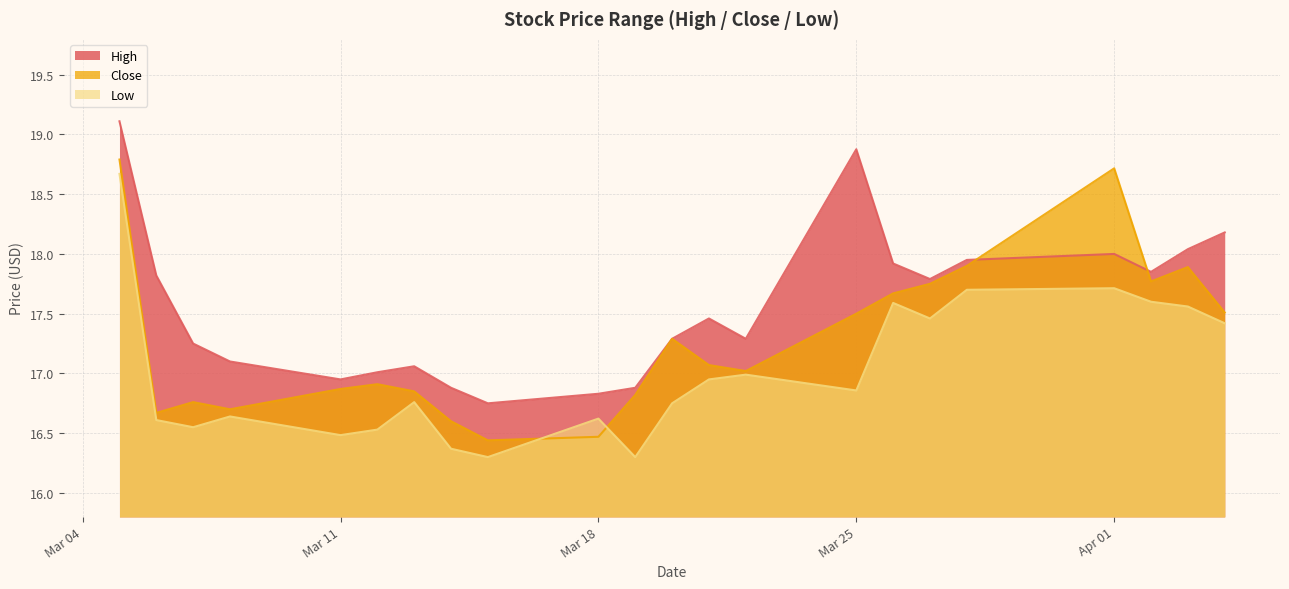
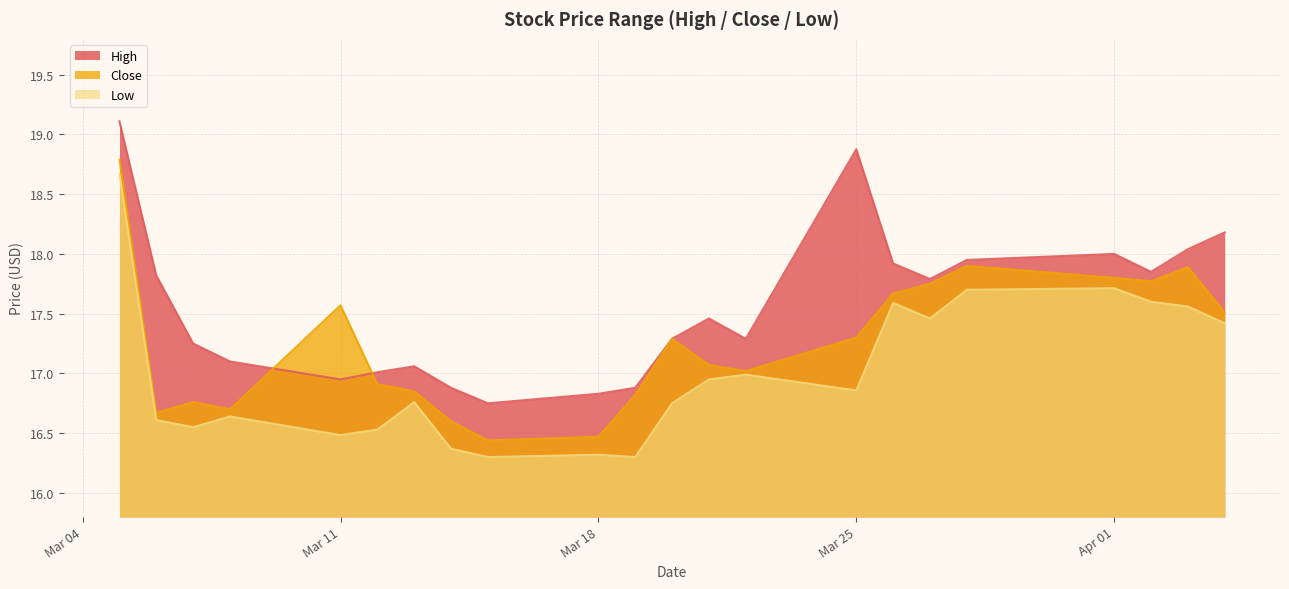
Close, Mar 11: 16.87 -> 17.57
Low, Mar 18: 16.62 -> 16.32
Close, Mar 25: 17.5 -> 17.3
Close, Apr 01: 18.72 -> 17.80
